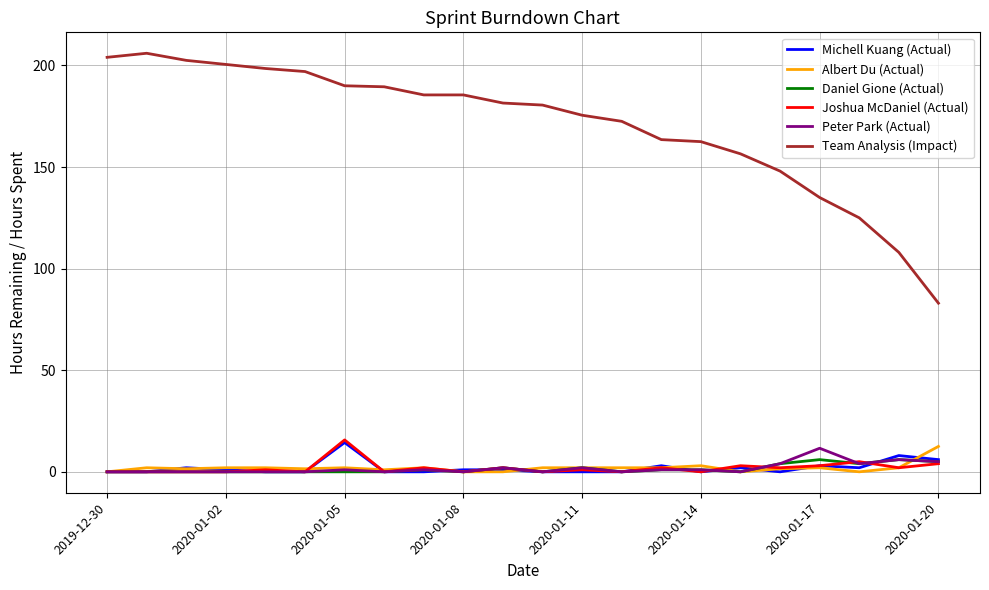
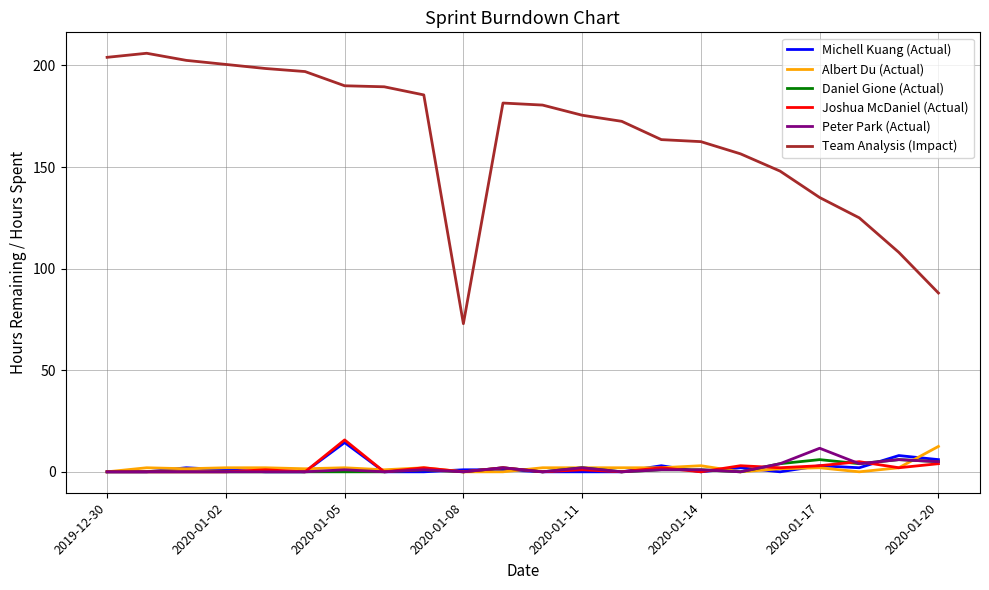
Team Analysis (Impact), 2020-01-08: 186 -> 73
Team Analysis (Impact), 2020-01-20: 83 -> 88
